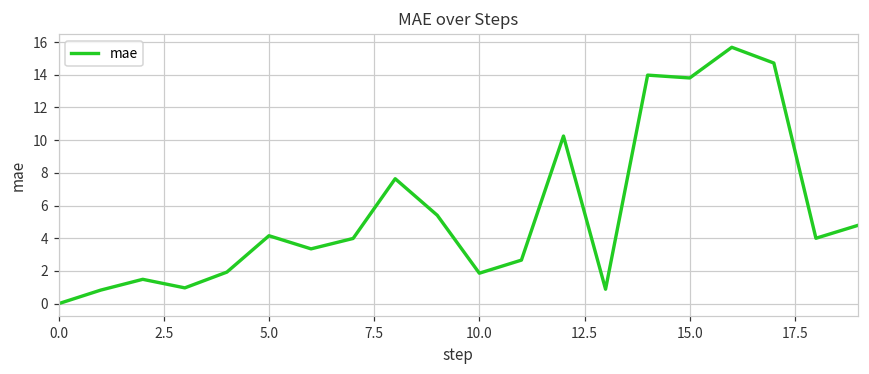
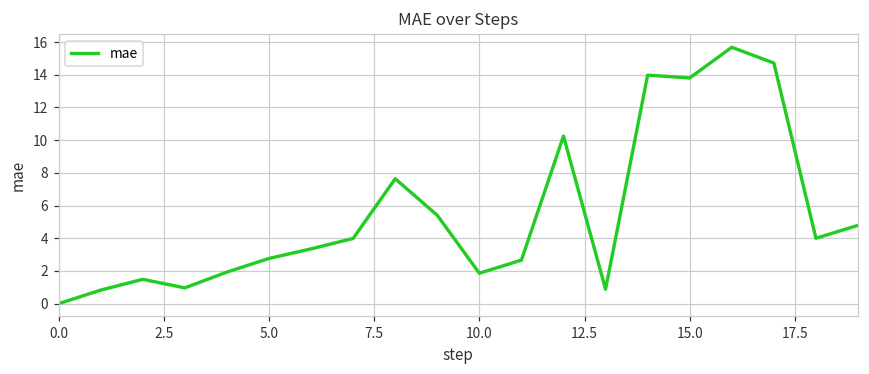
5.0: 4.2 -> 2.8
